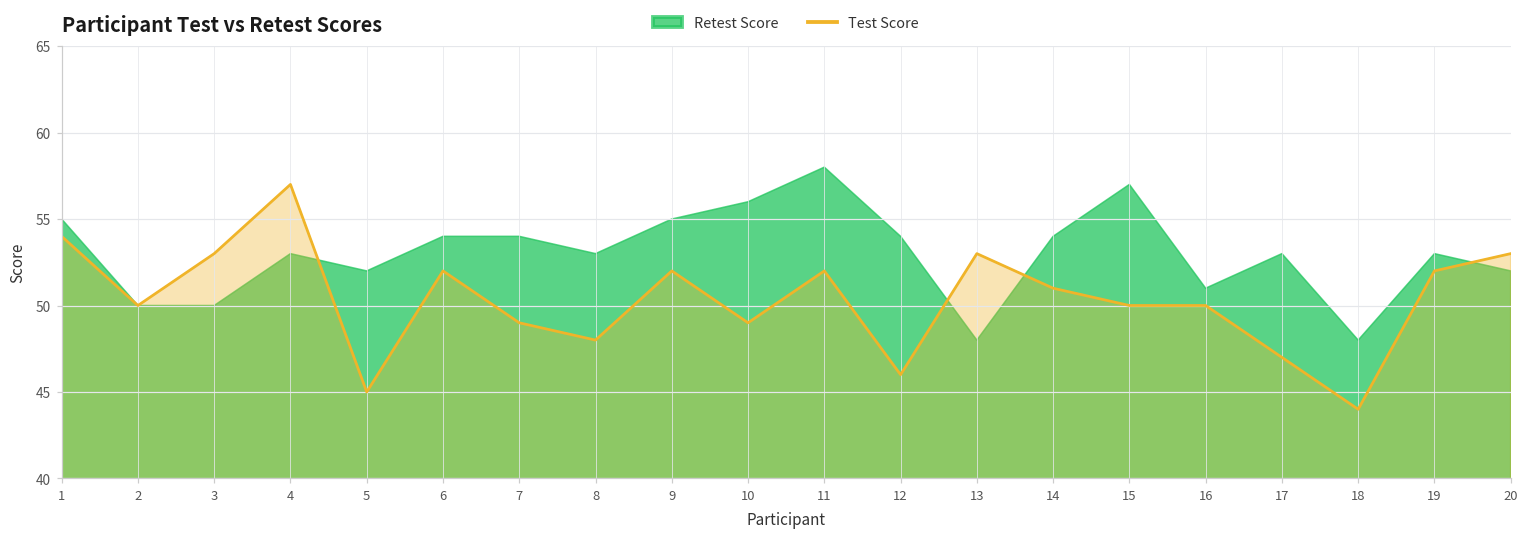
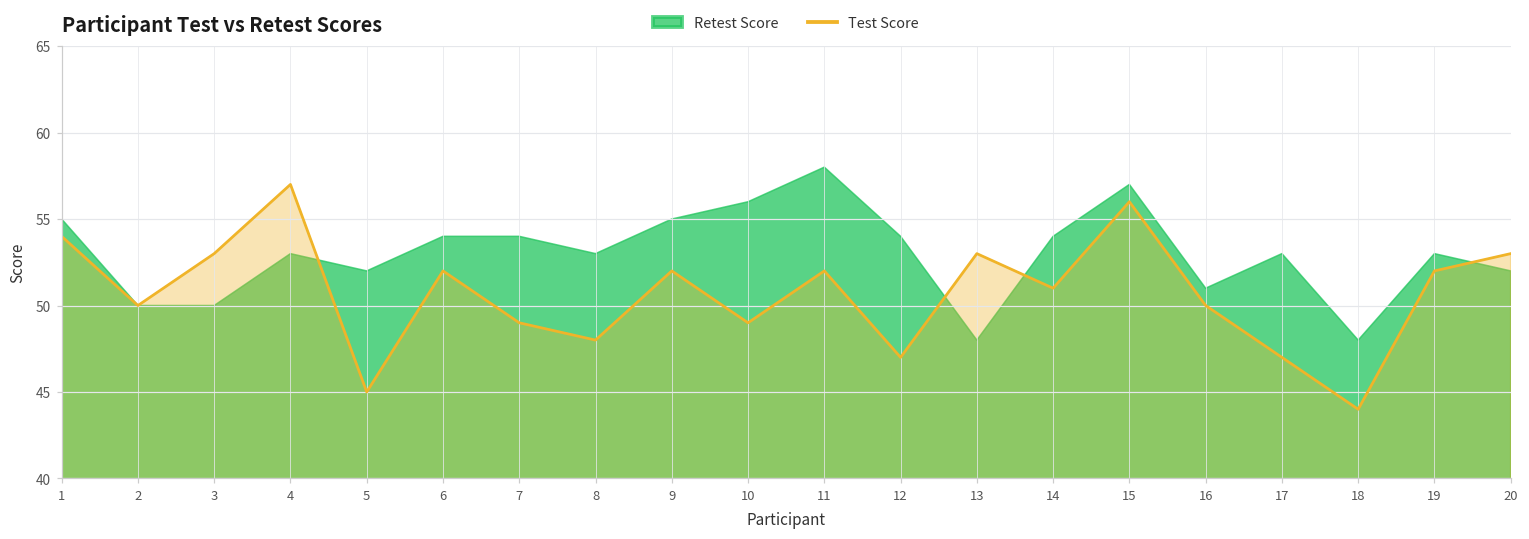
Test Score, 12: 46 -> 47
Test Score, 15: 50 -> 56
